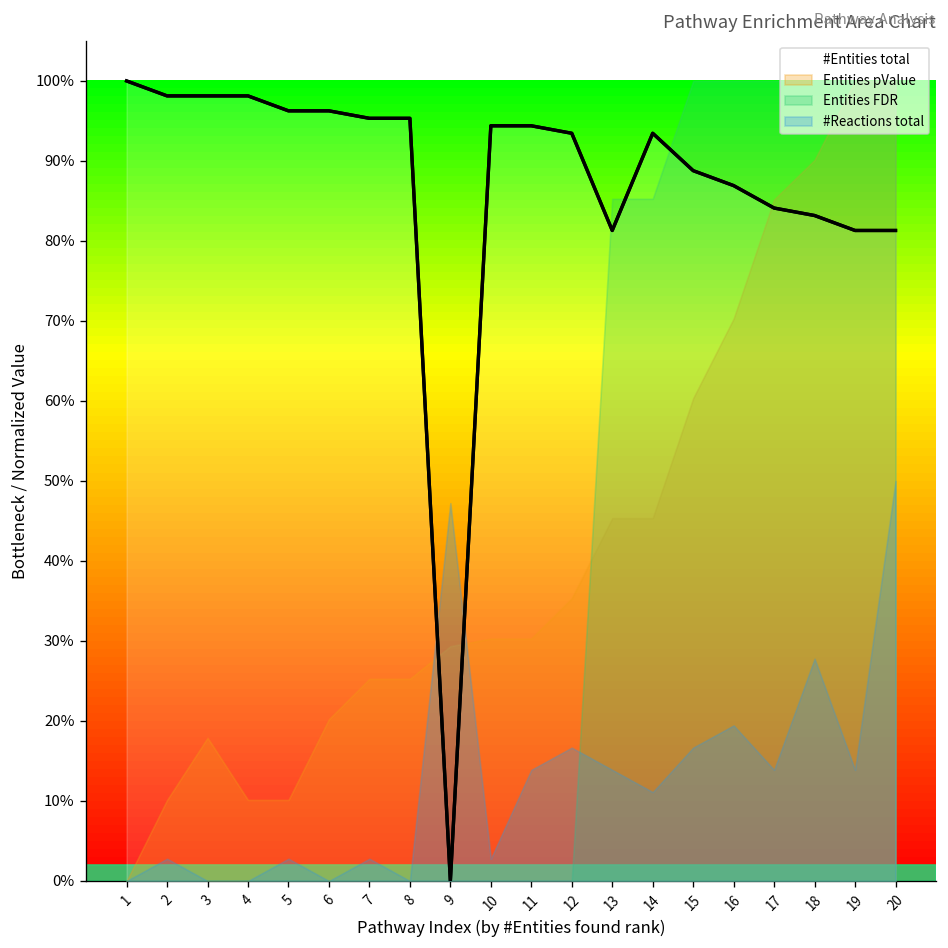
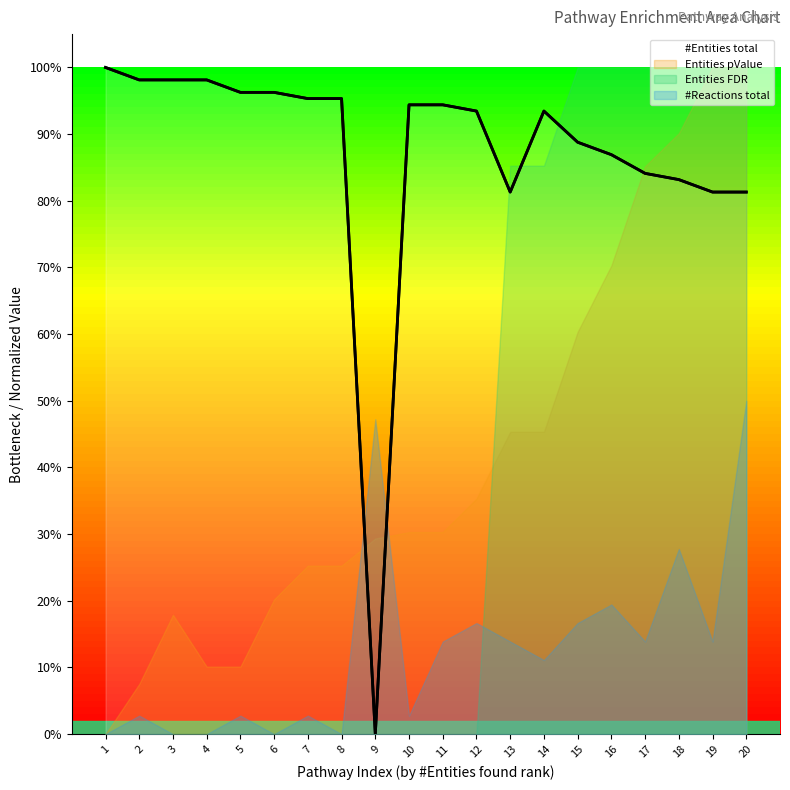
Entities pValue, 2: 10% -> 8%
